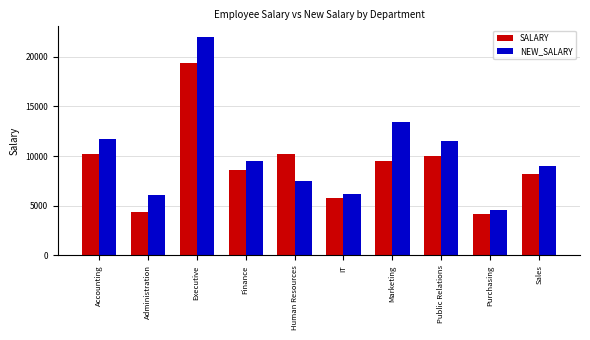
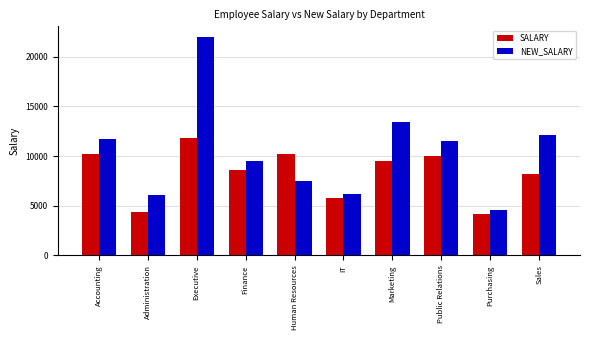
SALARY, Executive: 19000 -> 12000
NEW_SALARY, Sales: 9000 -> 12000
